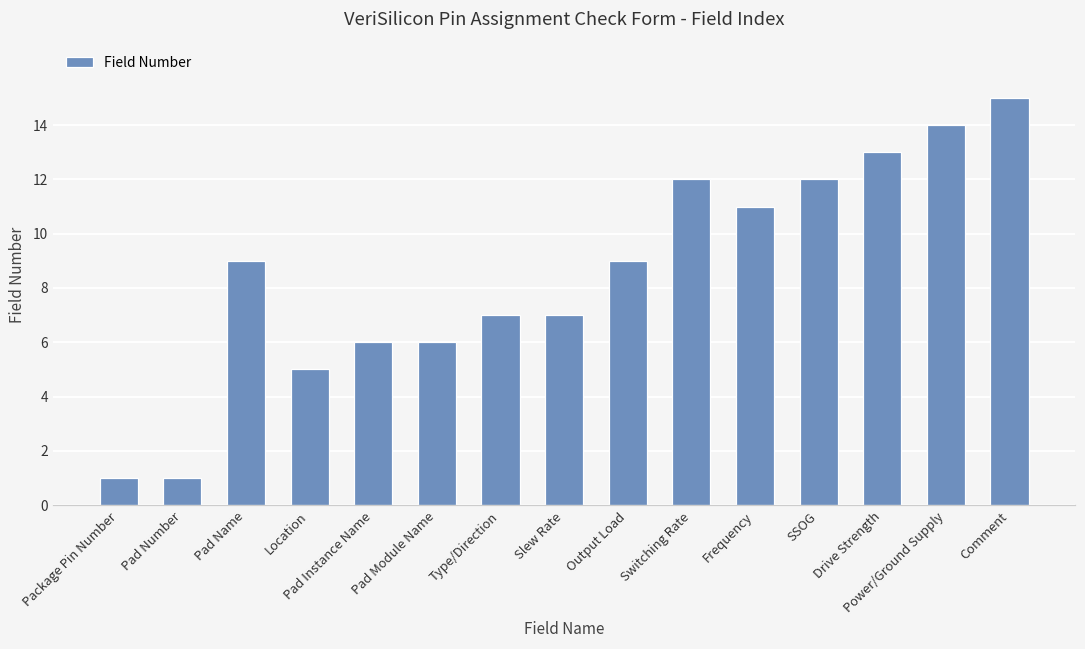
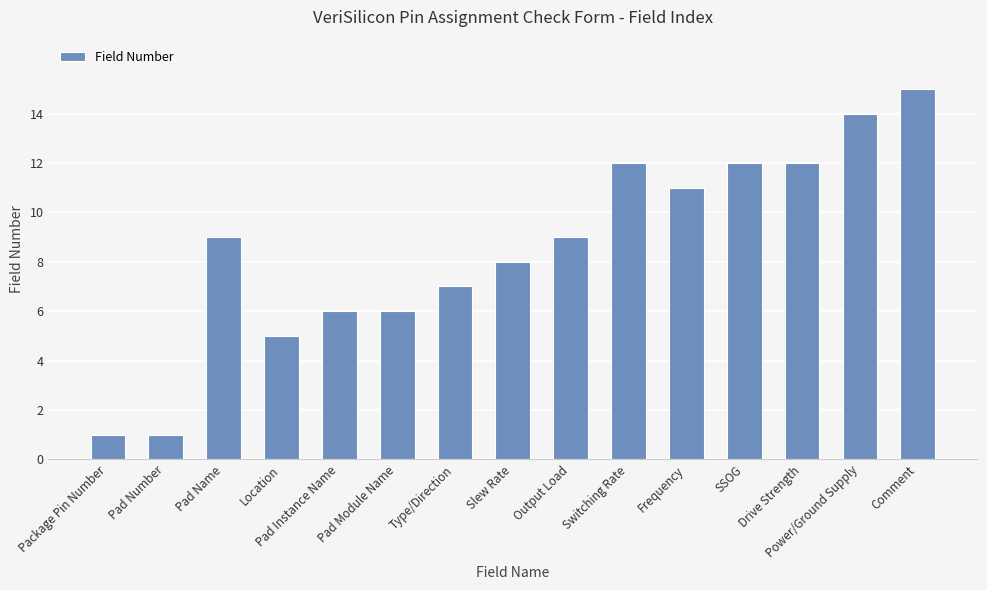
Slew Rate: 7 -> 8
Drive Strength: 13 -> 12
